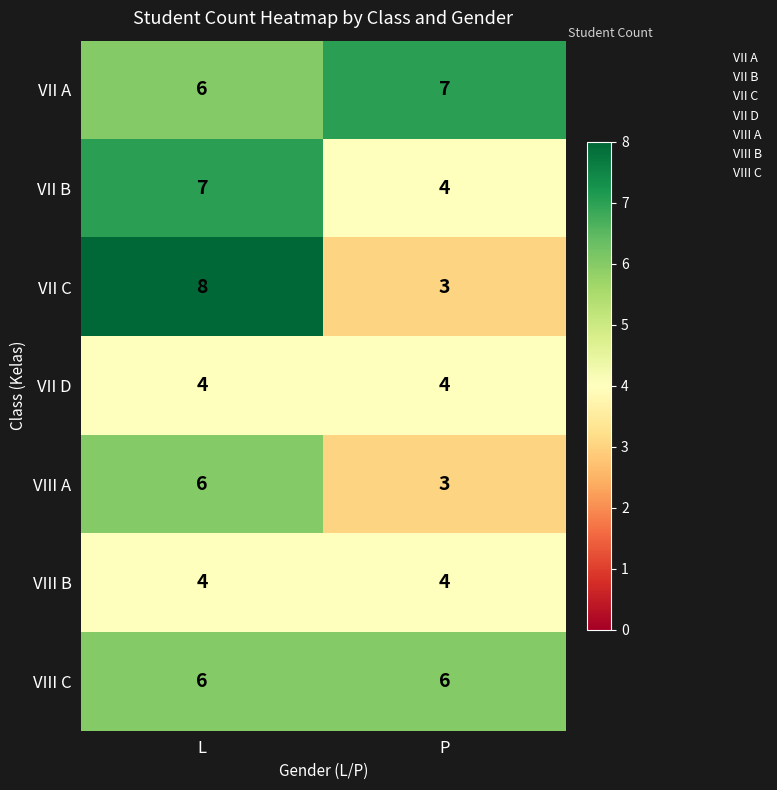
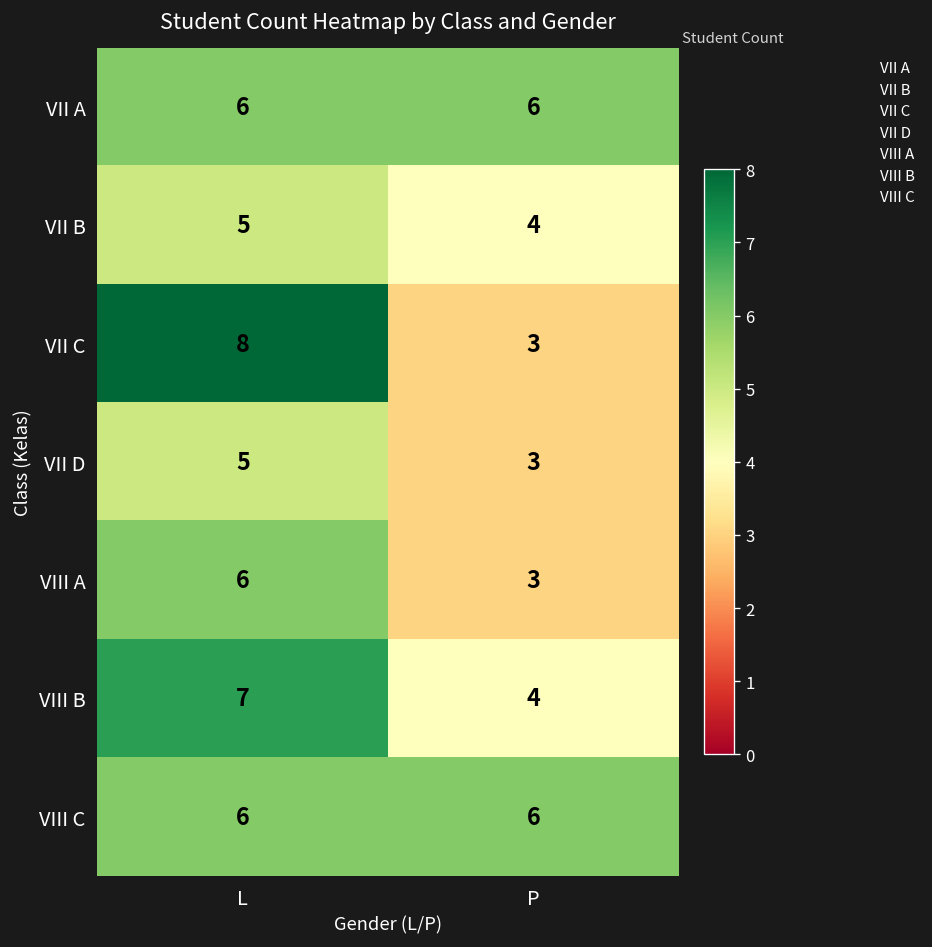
VII A, P: 7 -> 6
VII B, L: 7 -> 5
VII D, L: 4 -> 5
VII D, P: 4 -> 3
VIII B, L: 4 -> 7
